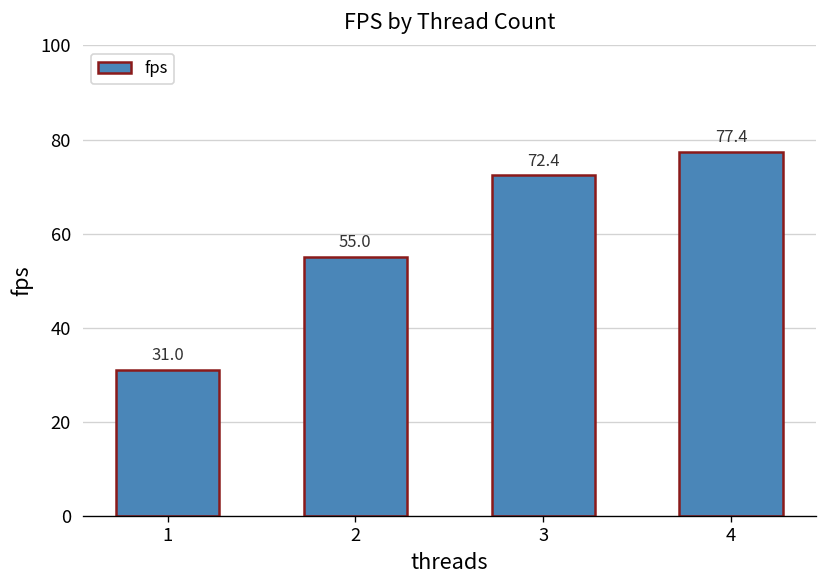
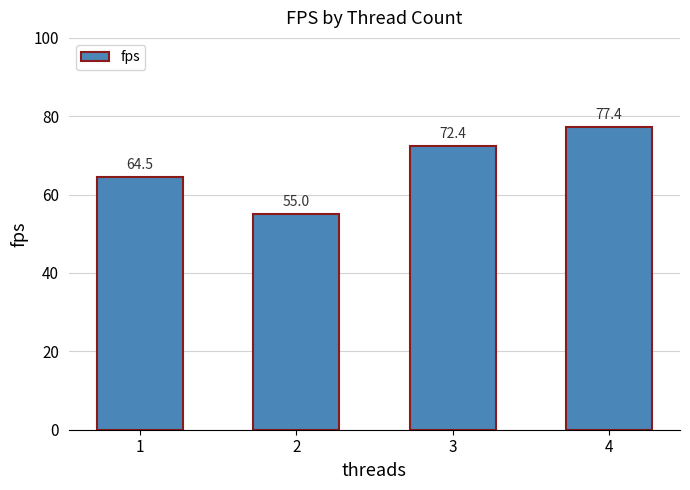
1: 31.0 -> 64.5
